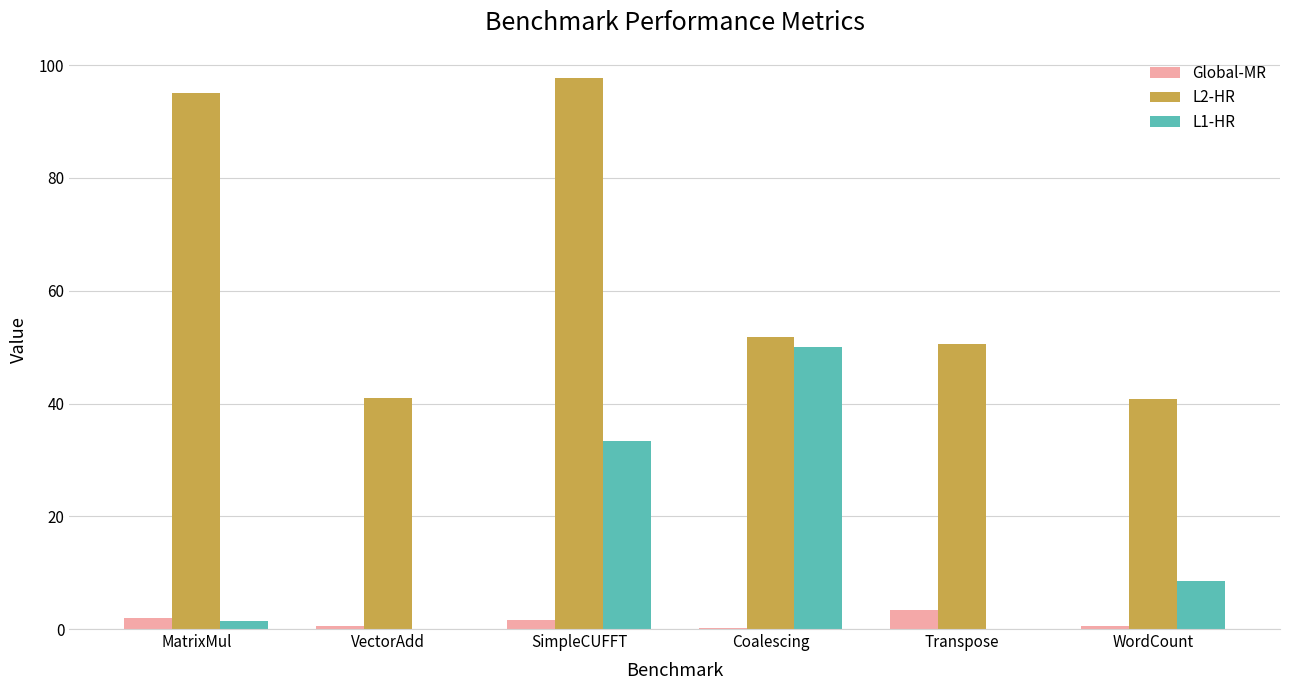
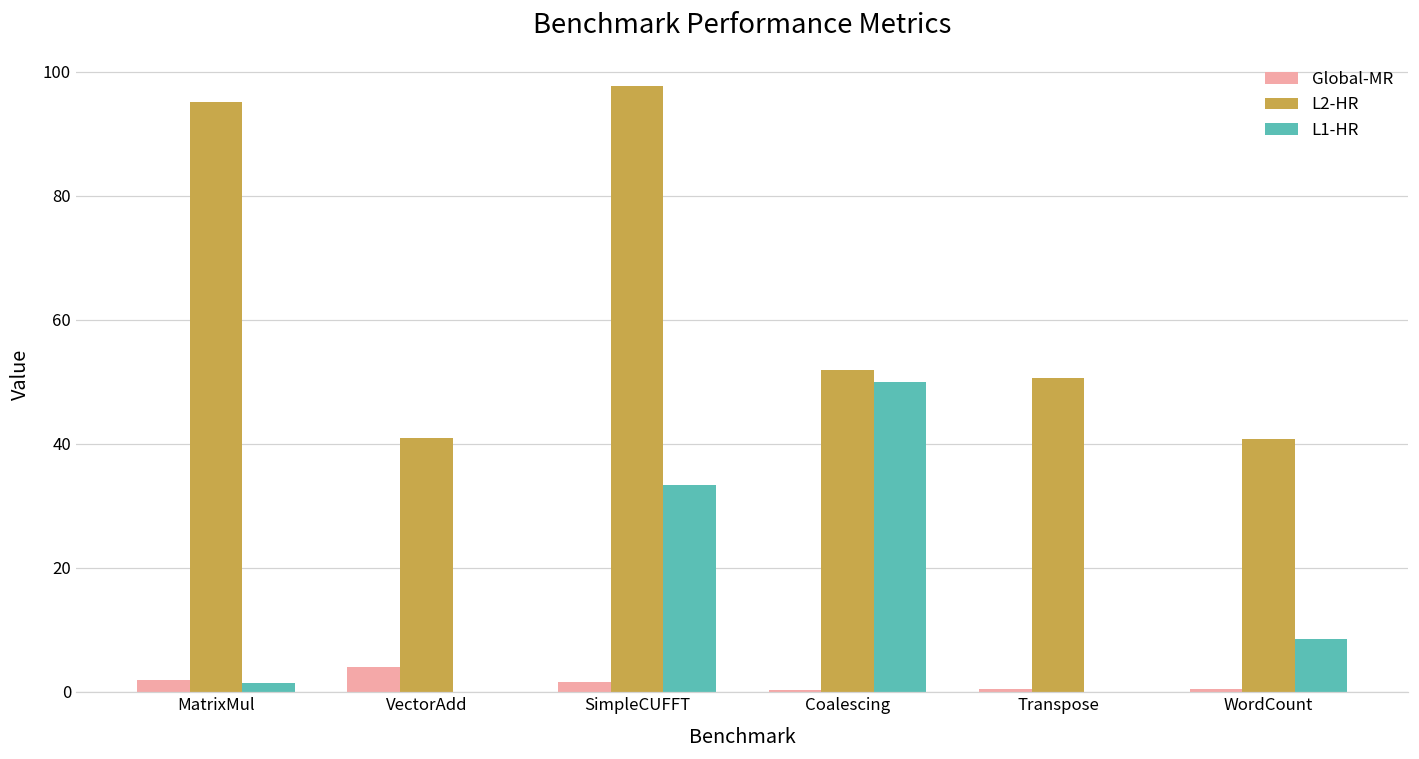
Global-MR, VectorAdd: 1 -> 4
Global-MR, Transpose: 3 -> 0
